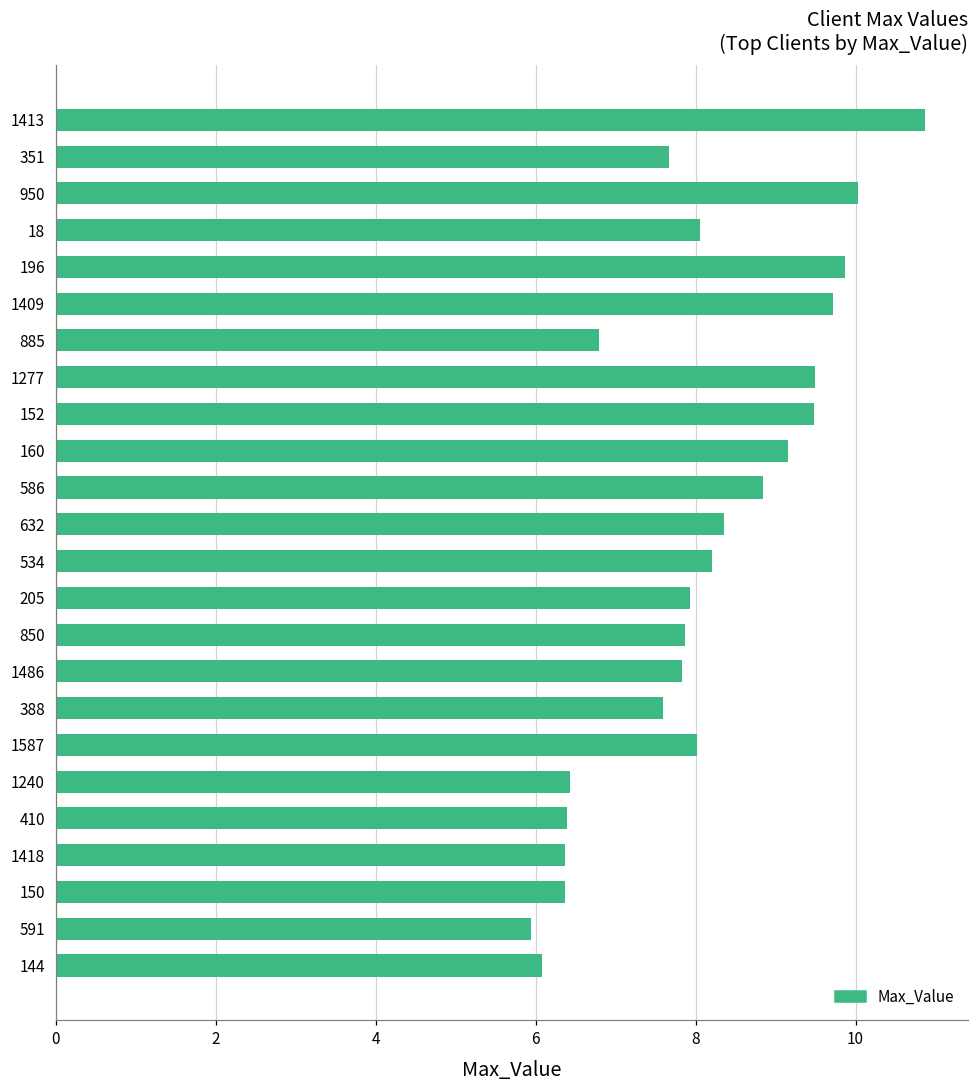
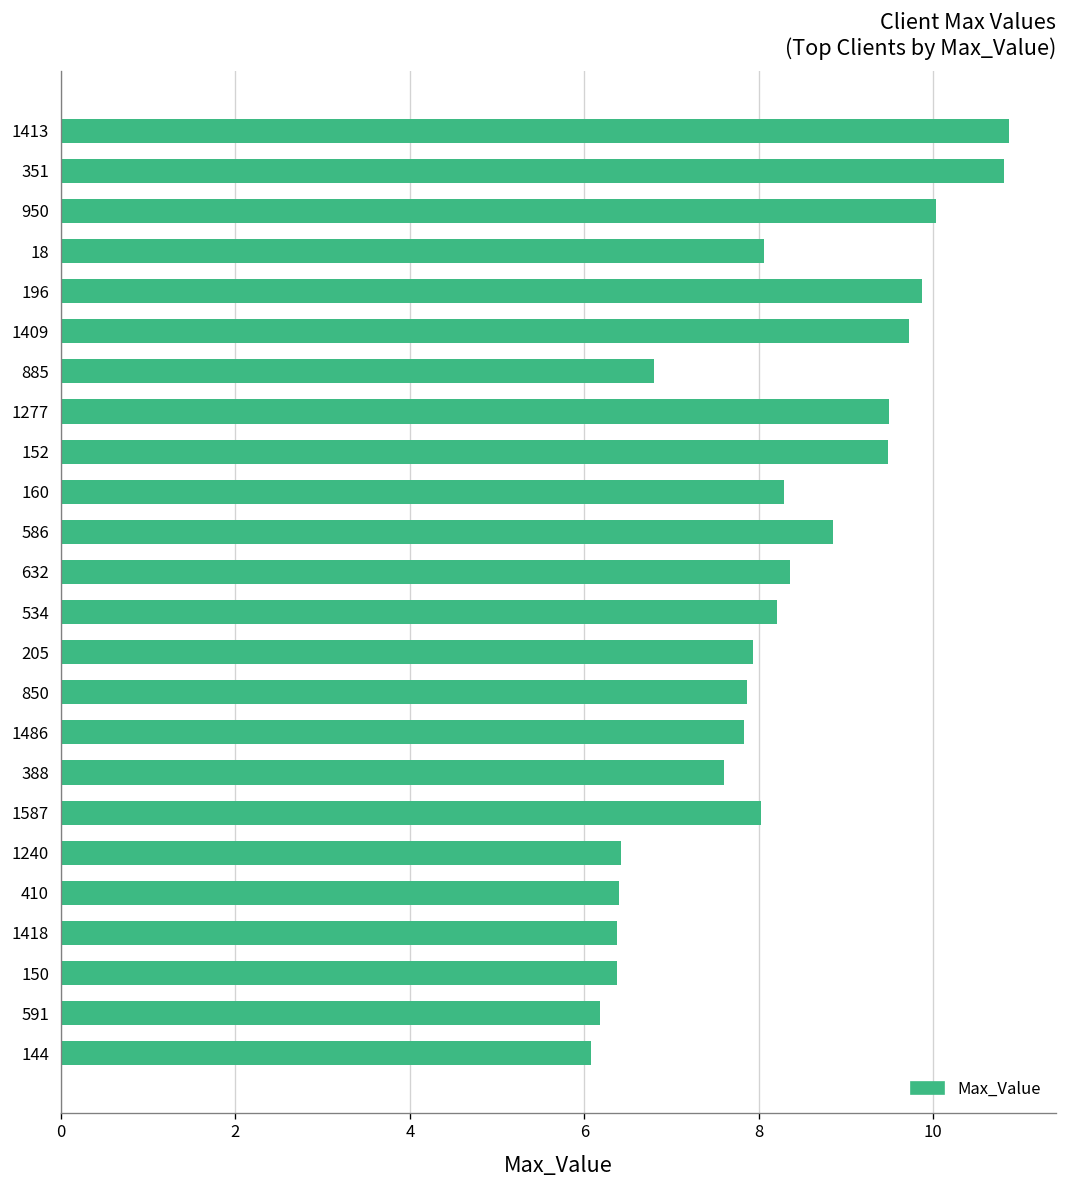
351: 7.7 -> 10.8
160: 9.1 -> 8.3
591: 5.9 -> 6.2
